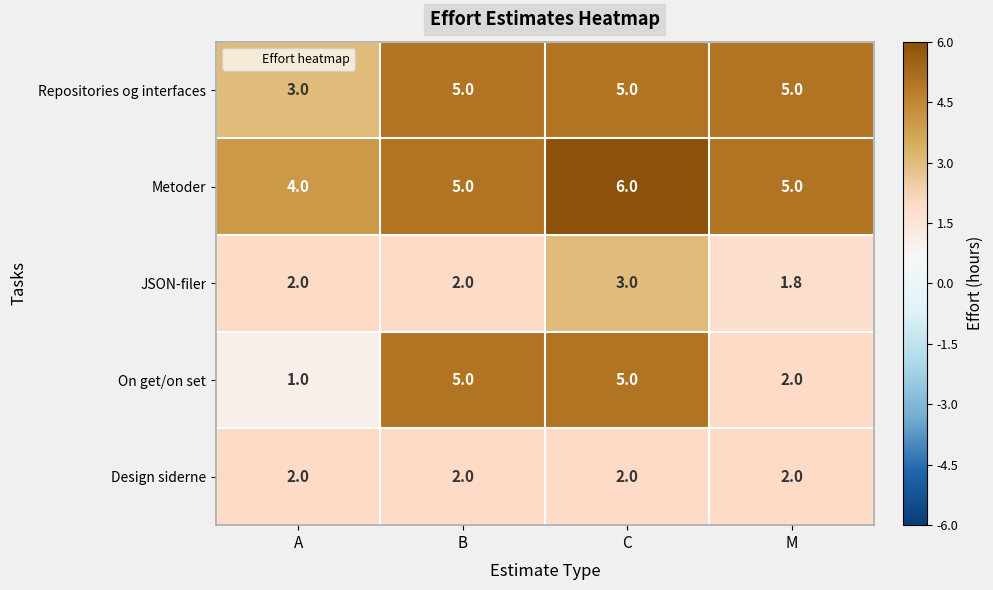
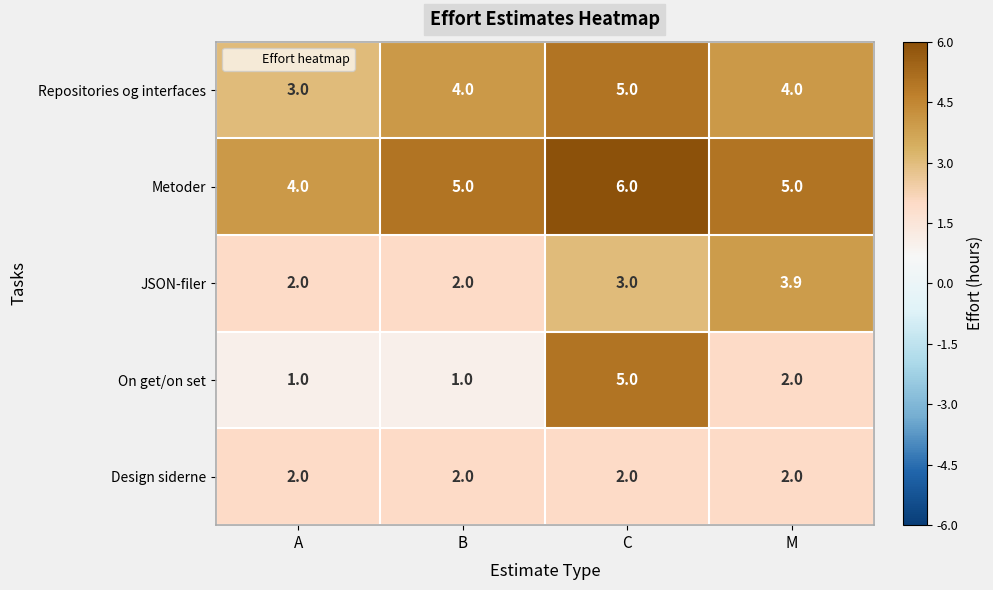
Repositories og interfaces, B: 5.0 -> 4.0
Repositories og interfaces, M: 5.0 -> 4.0
JSON-filer, M: 1.8 -> 3.9
On get/on set, B: 5.0 -> 1.0
